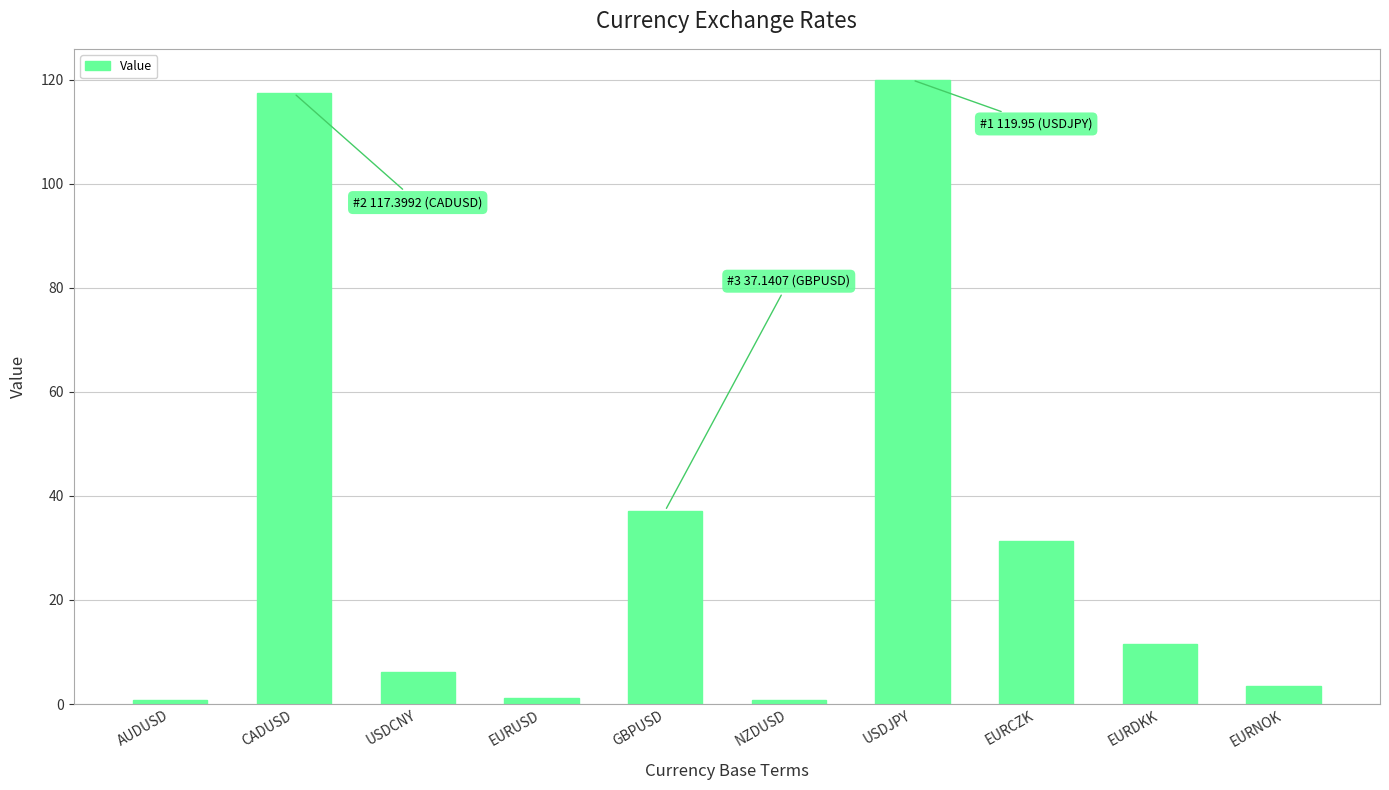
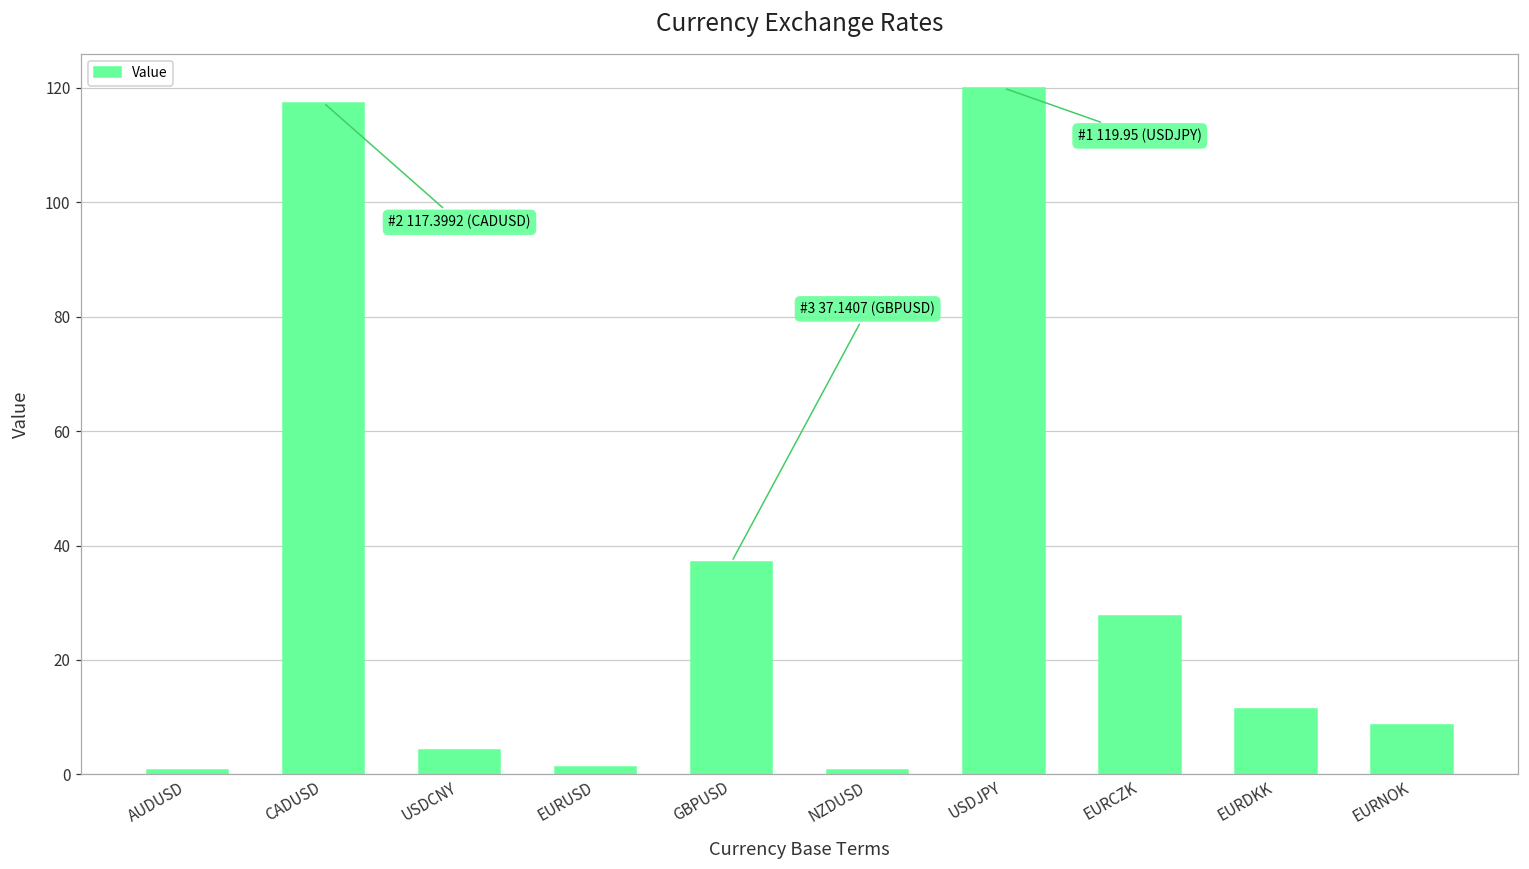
USDCNY: 6 -> 4
EURCZK: 31 -> 28
EURNOK: 4 -> 9
